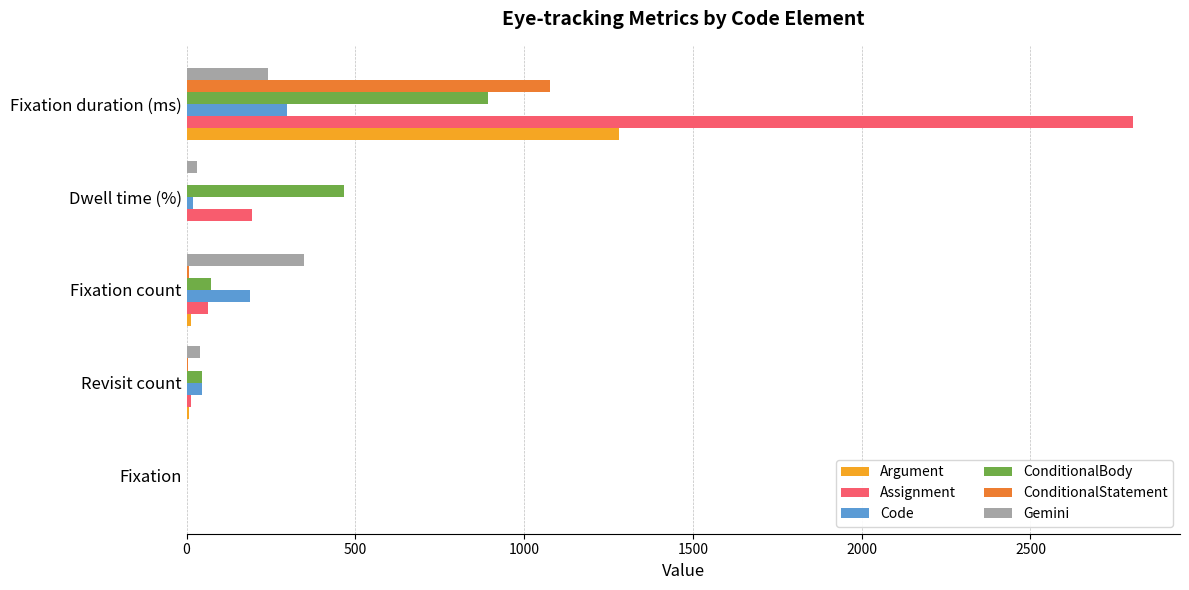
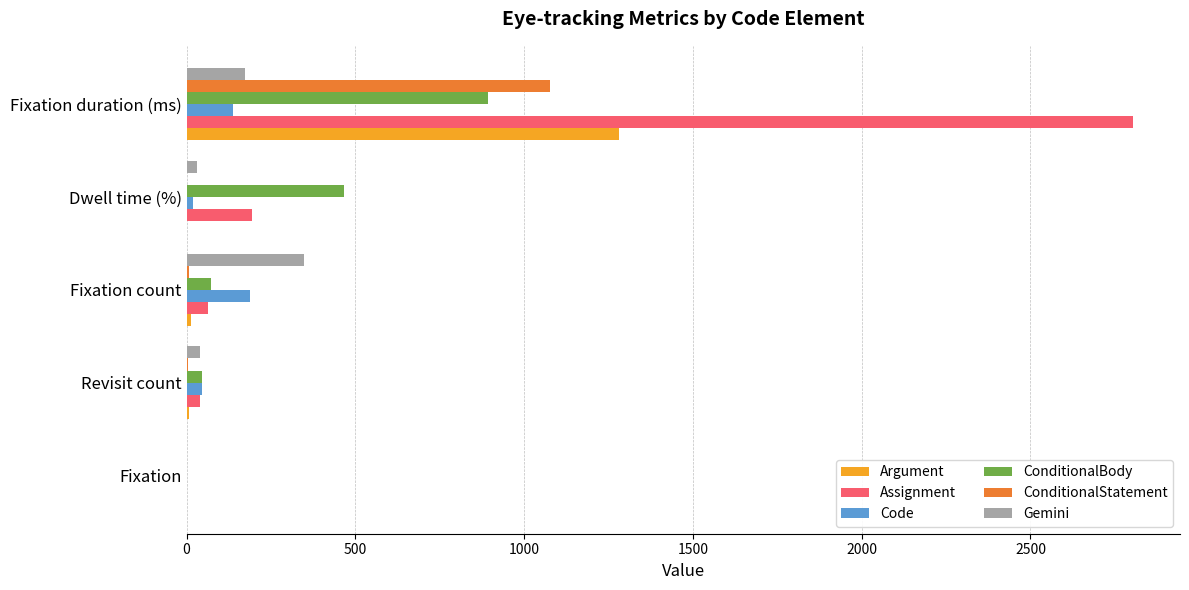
Gemini, Fixation duration (ms): 240 -> 170
Code, Fixation duration (ms): 300 -> 140
Assignment, Revisit count: 10 -> 40
